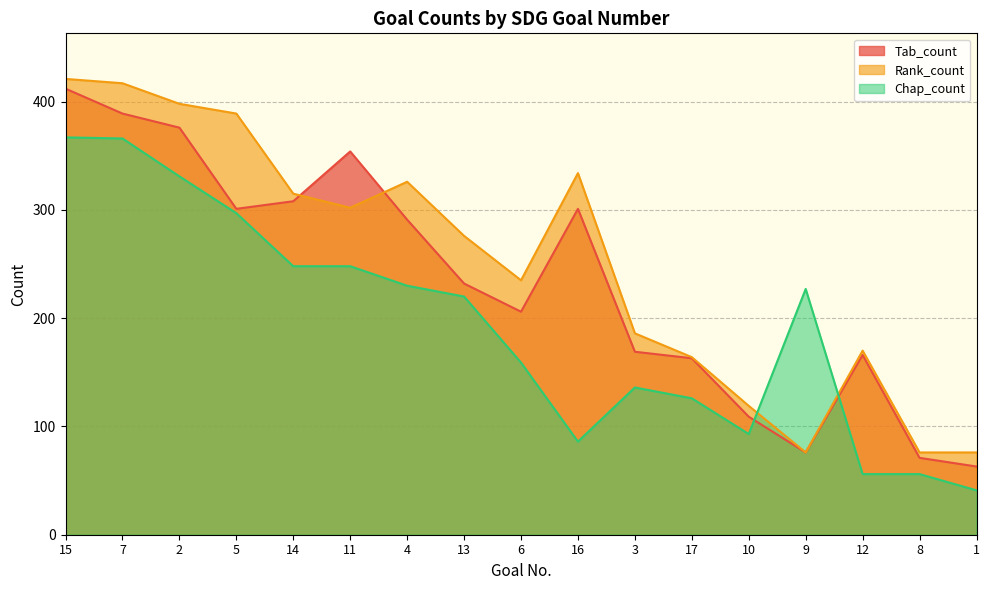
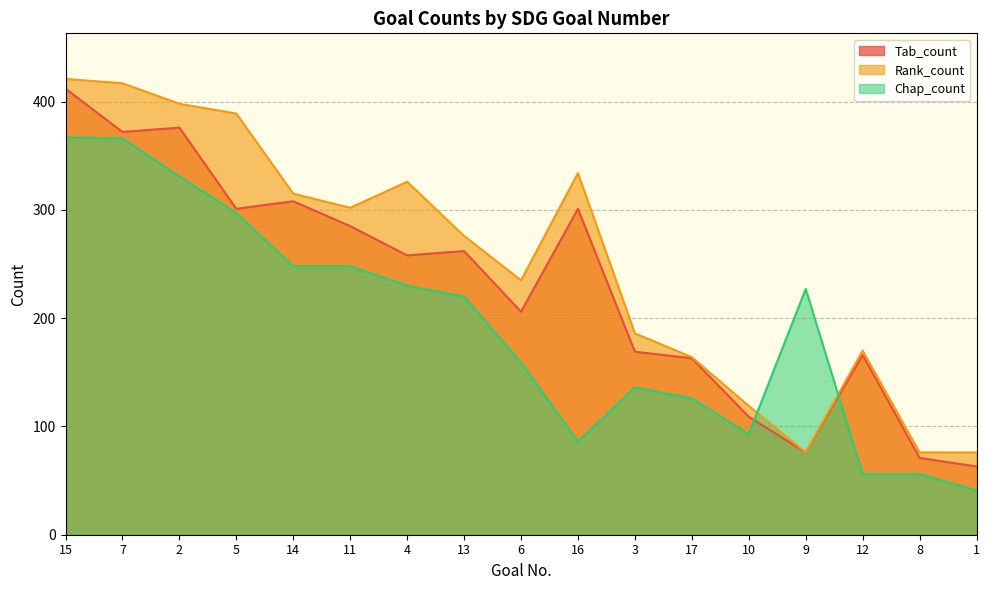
Tab_count, 7: 389 -> 372
Tab_count, 11: 354 -> 285
Tab_count, 4: 291 -> 258
Tab_count, 13: 232 -> 262
